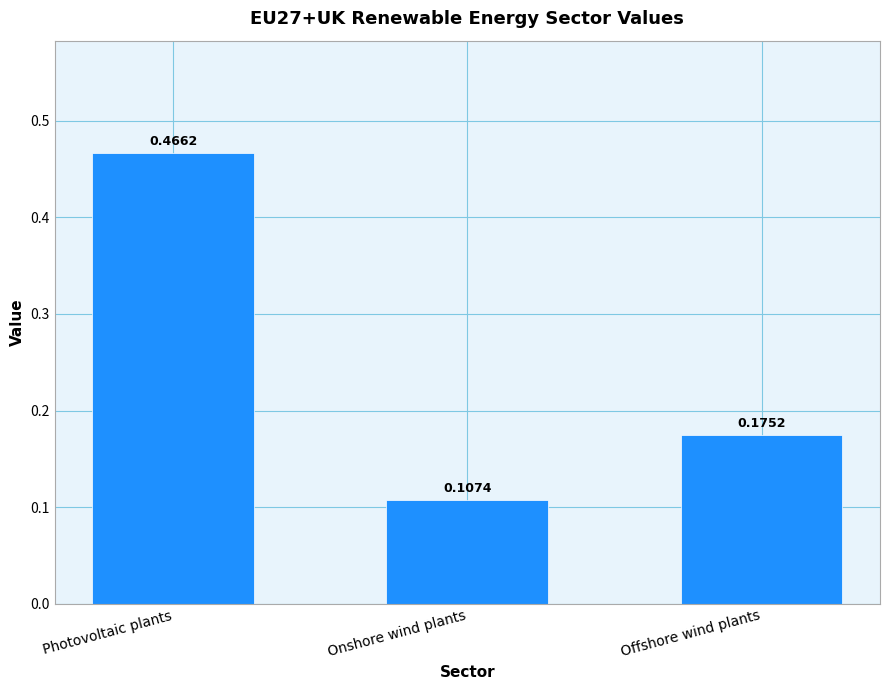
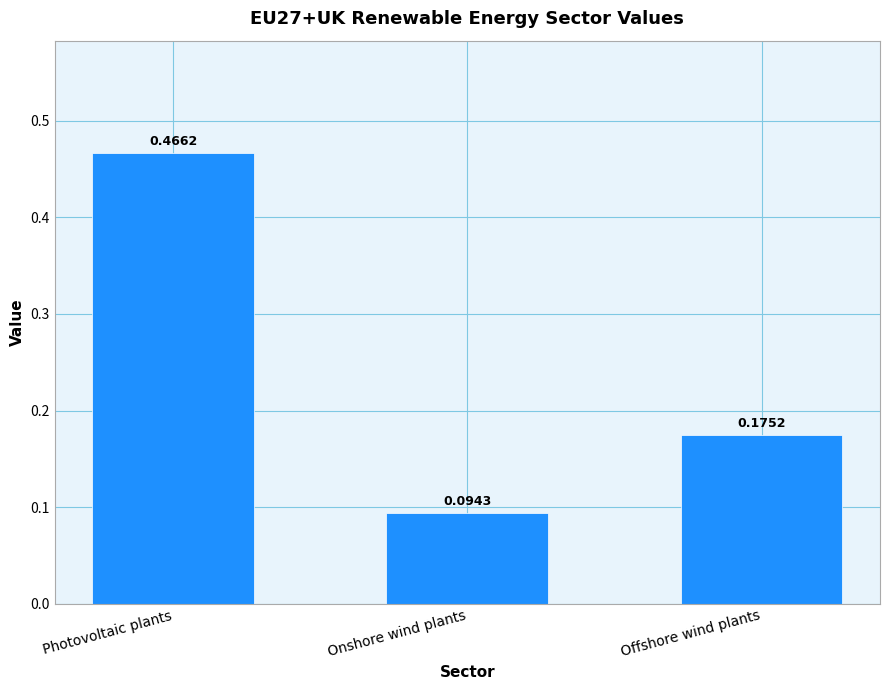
Onshore wind plants: 0.1074 -> 0.0943
